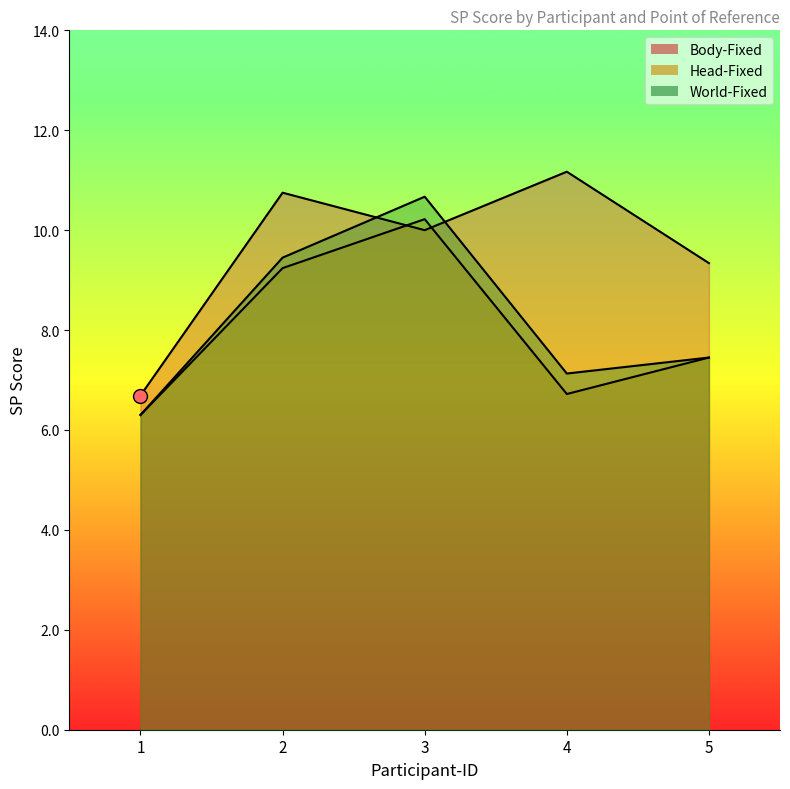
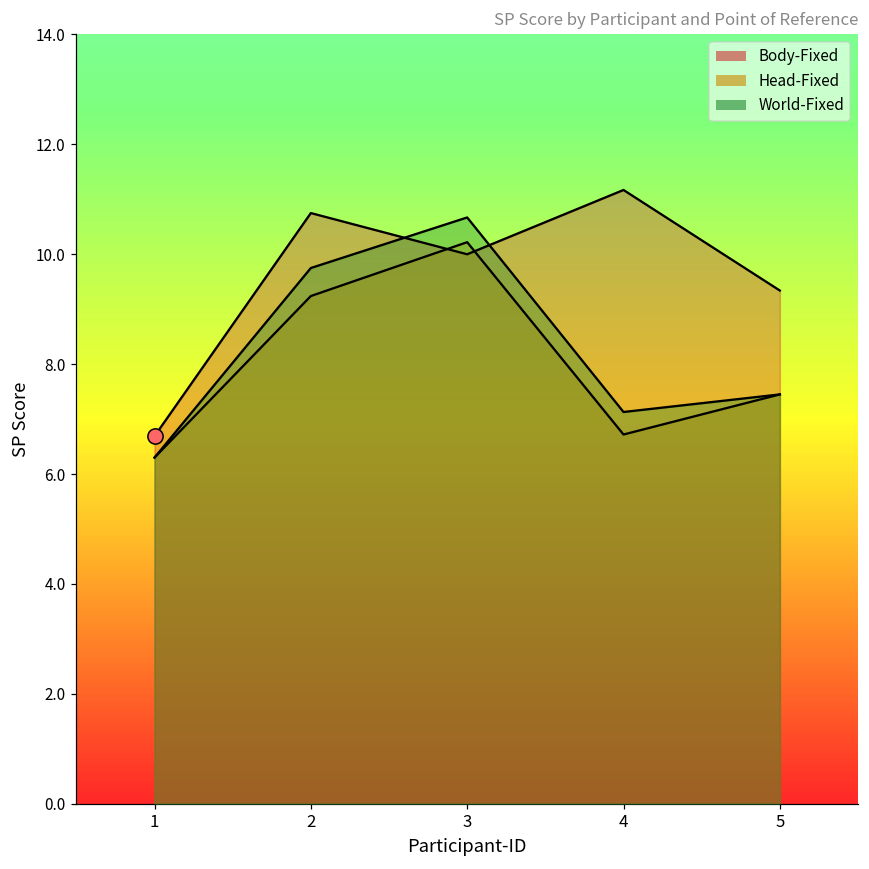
World-Fixed, 2: 9.5 -> 9.8
